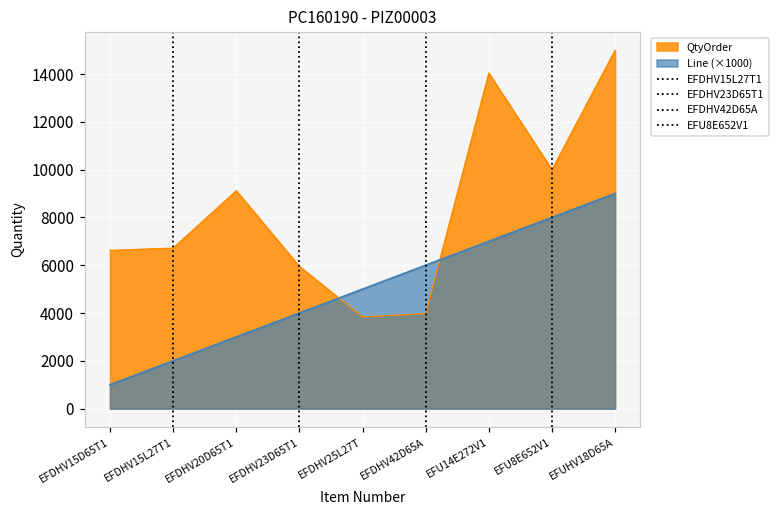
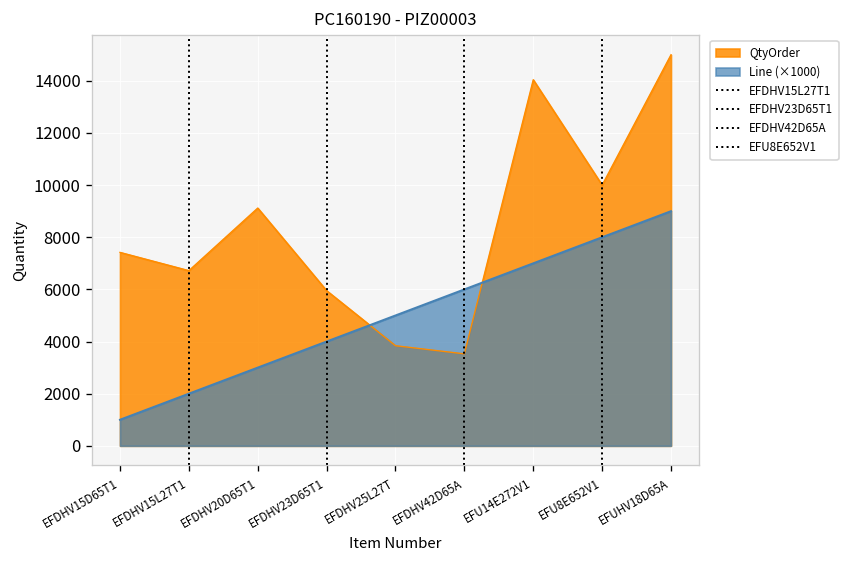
QtyOrder, EFDHV15D65T1: 6600 -> 7400
QtyOrder, EFDHV42D65A: 4000 -> 3500
